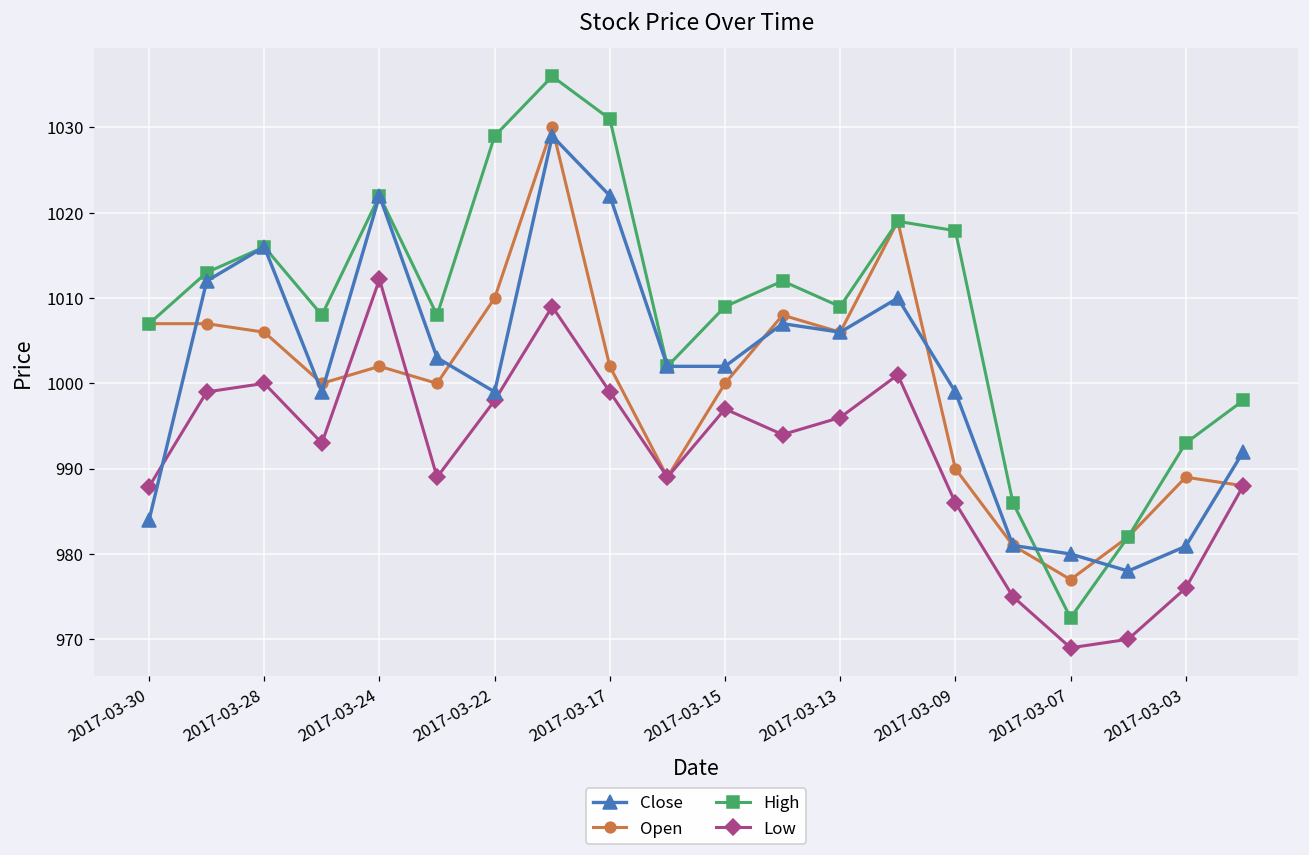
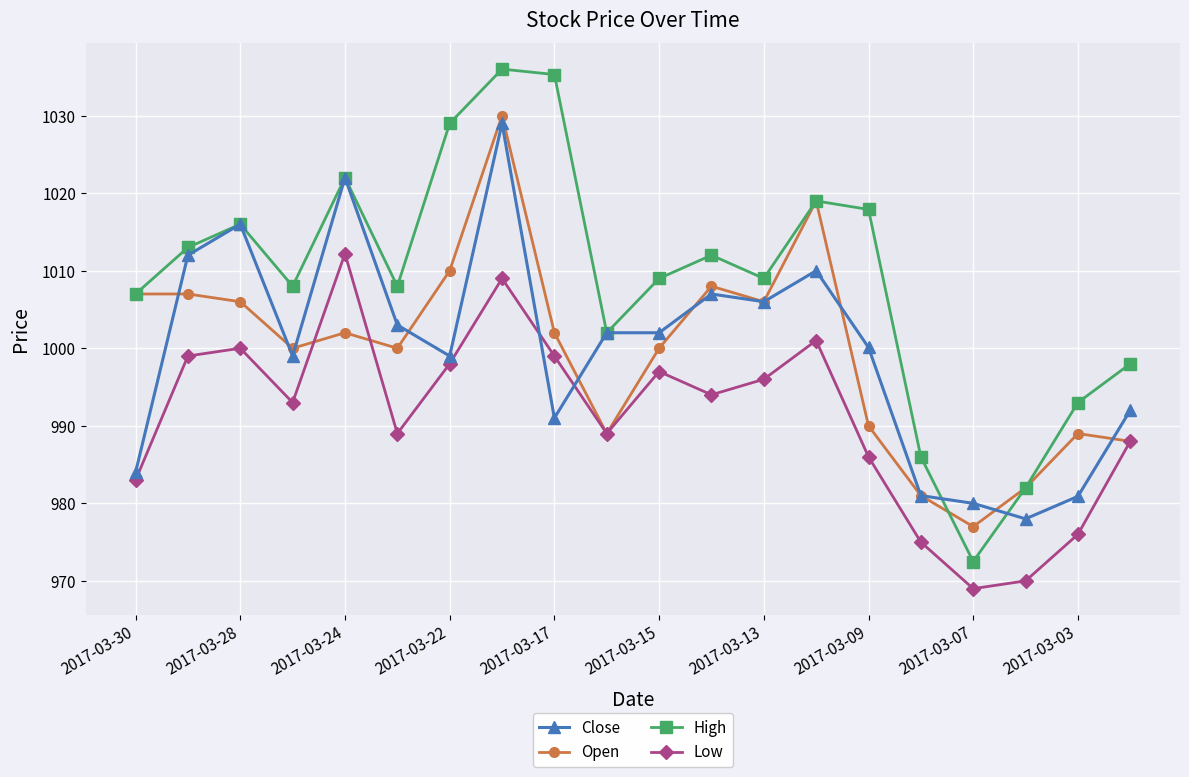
Low, 2017-03-30: 988 -> 983
Close, 2017-03-17: 1022 -> 991
High, 2017-03-17: 1031 -> 1035
Close, 2017-03-09: 999 -> 1000
